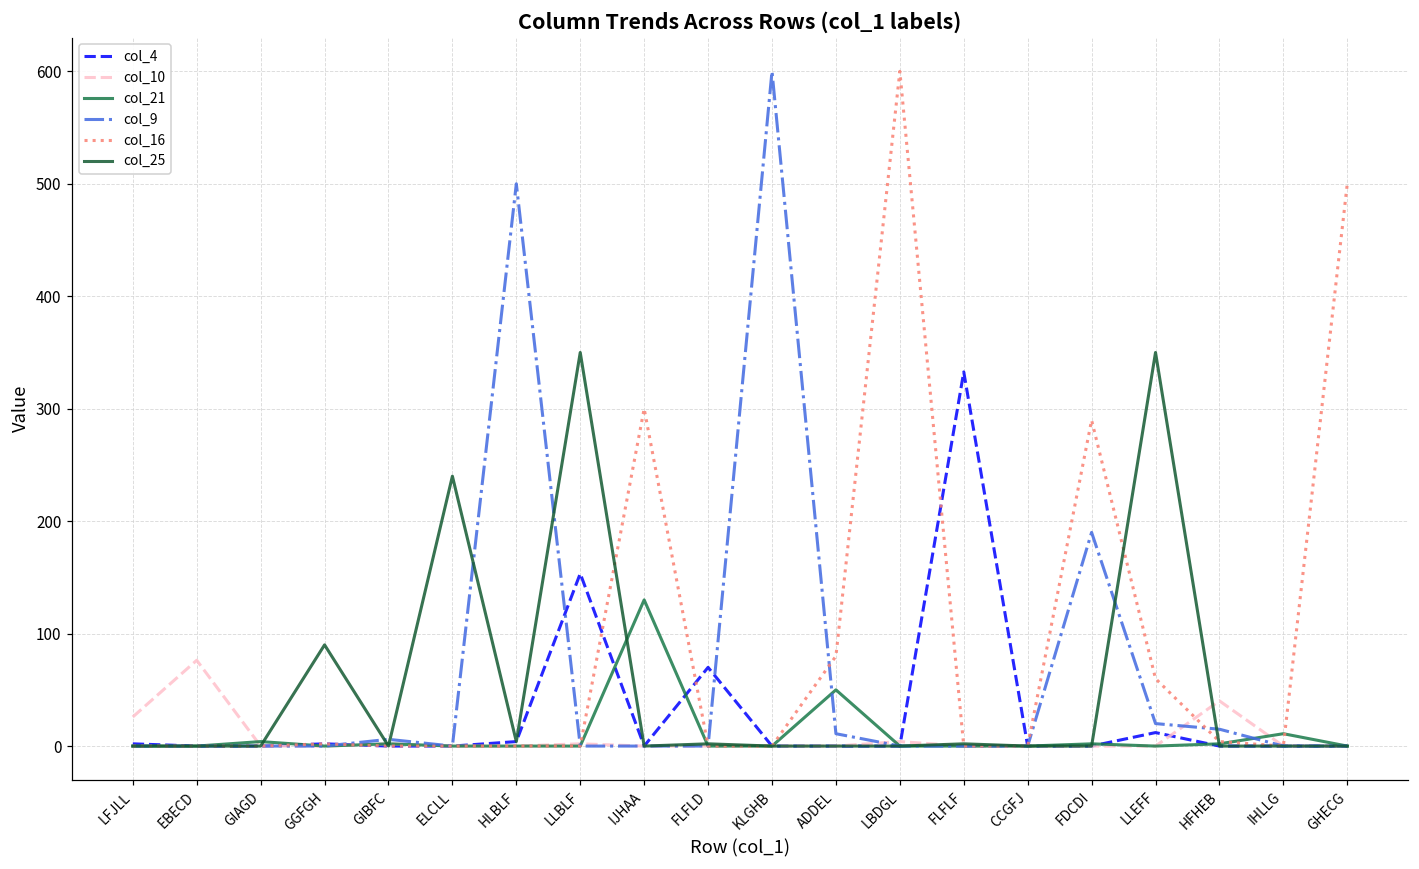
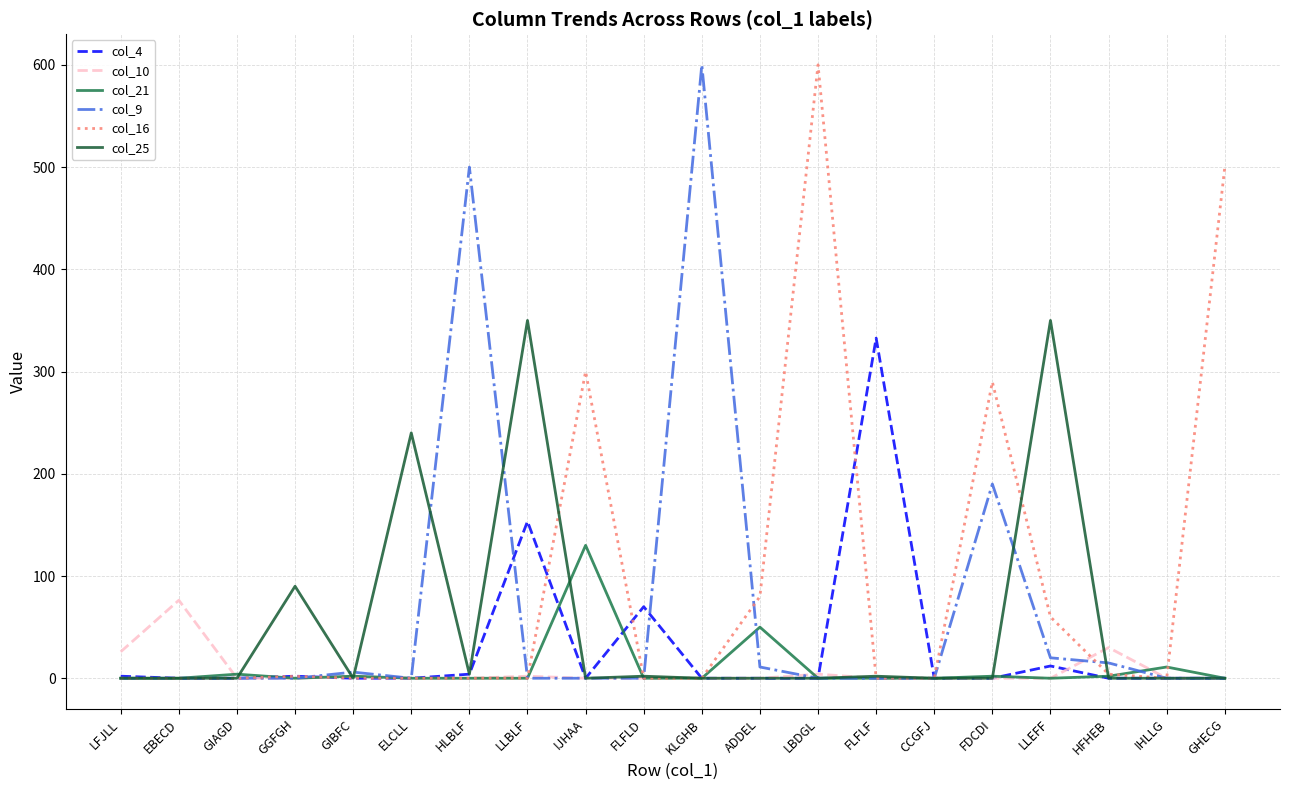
col_10, HFHEB: 40 -> 30
